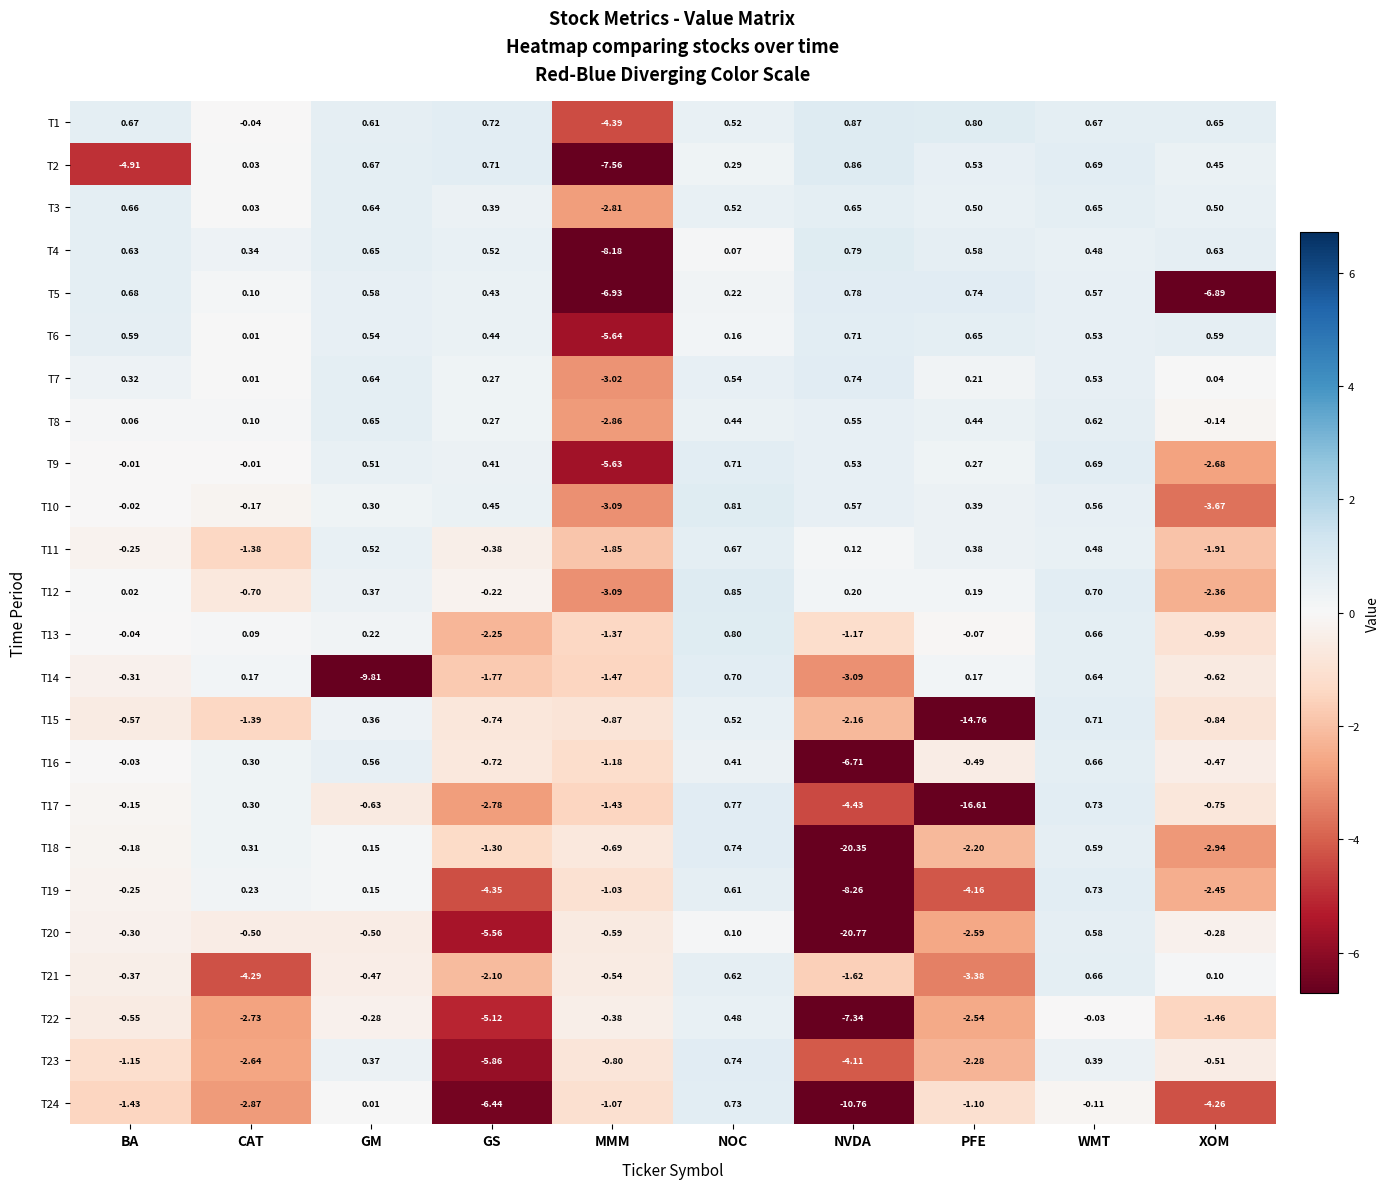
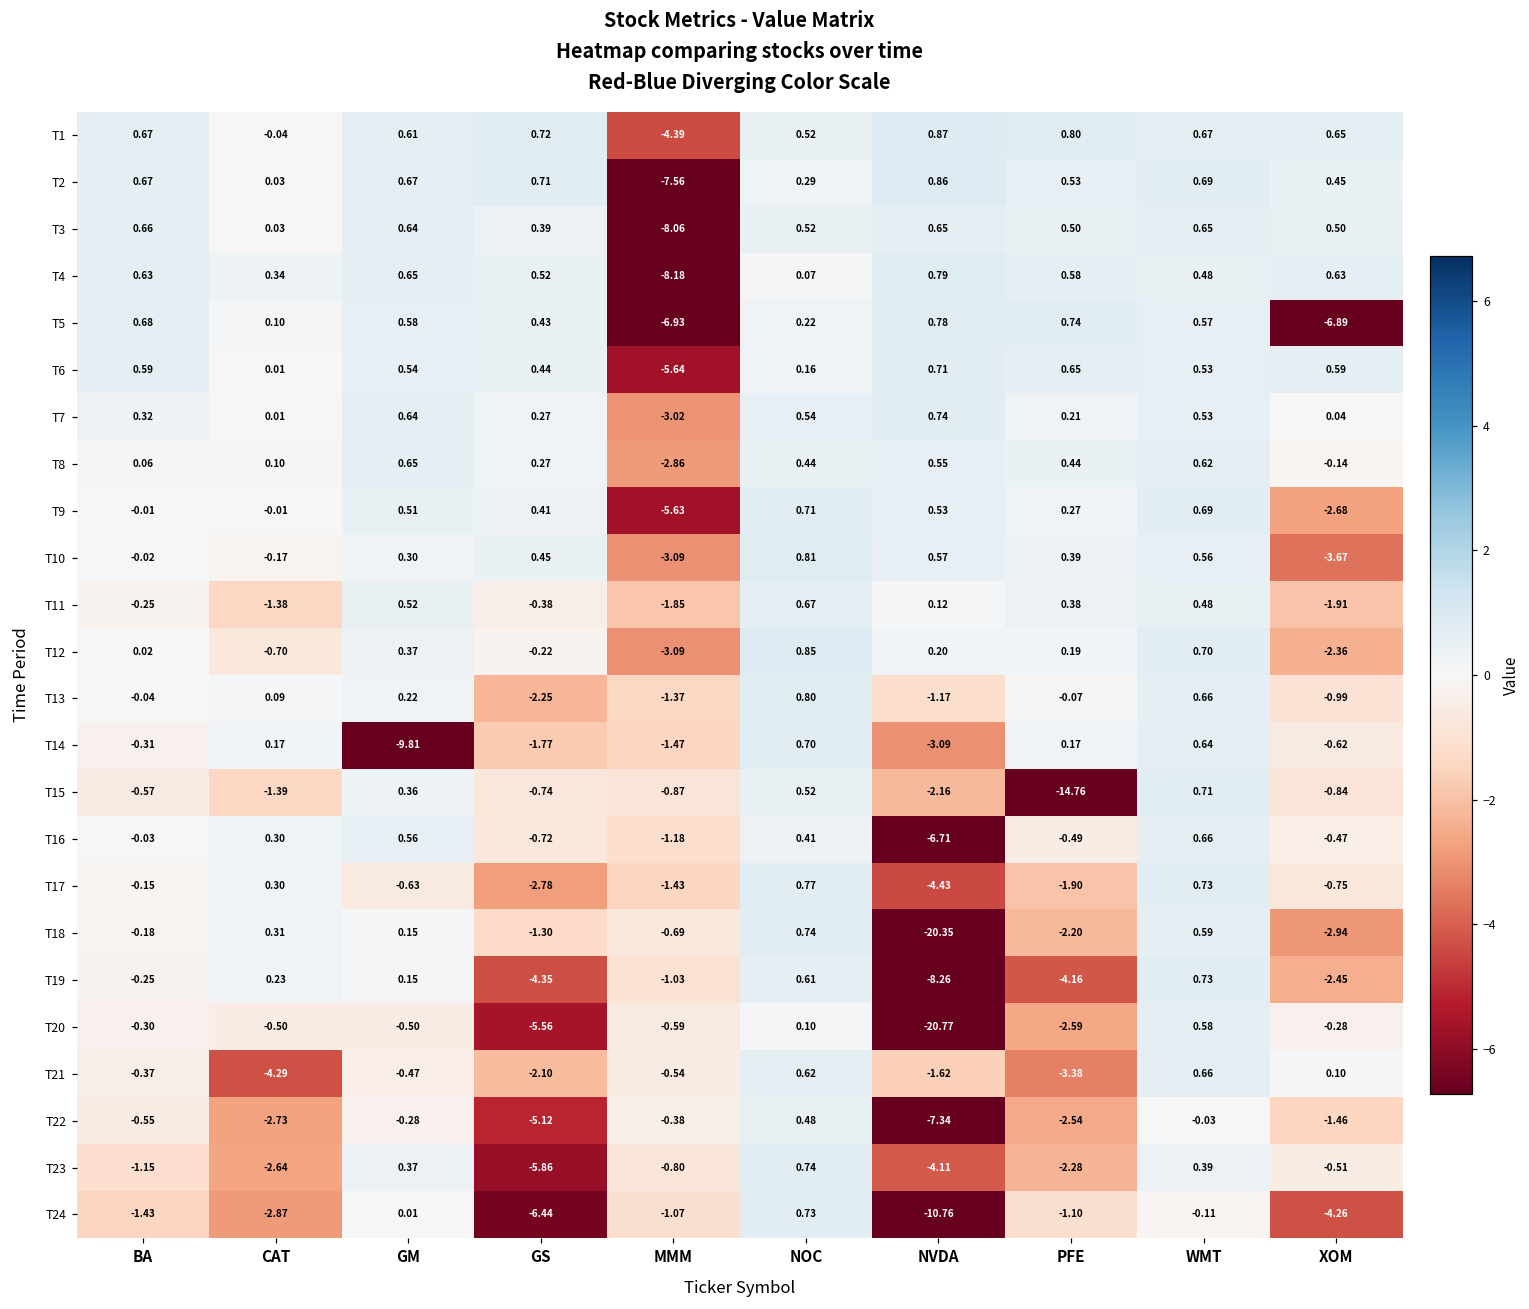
T2, BA: -4.91 -> 0.67
T3, MMM: -2.81 -> -8.06
T17, PFE: -16.61 -> -1.90
